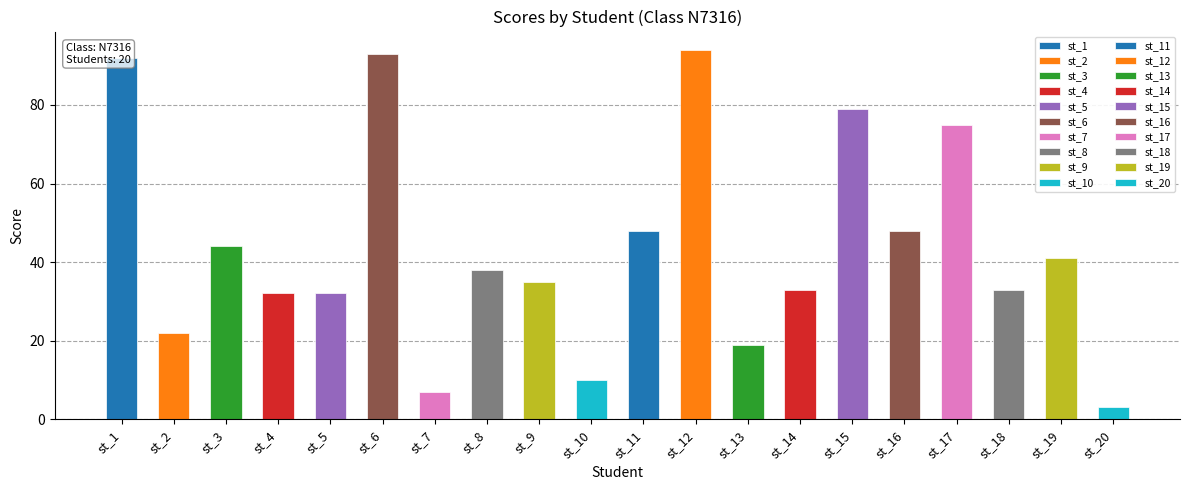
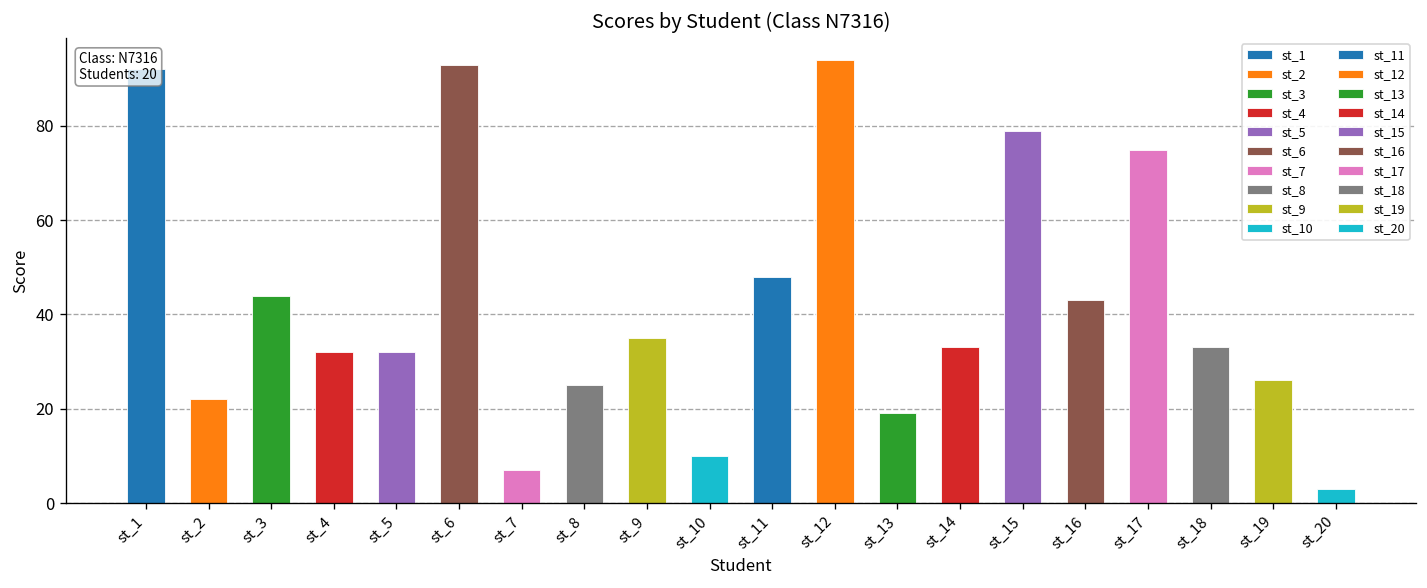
st_8: 38 -> 25
st_16: 48 -> 43
st_19: 41 -> 26
